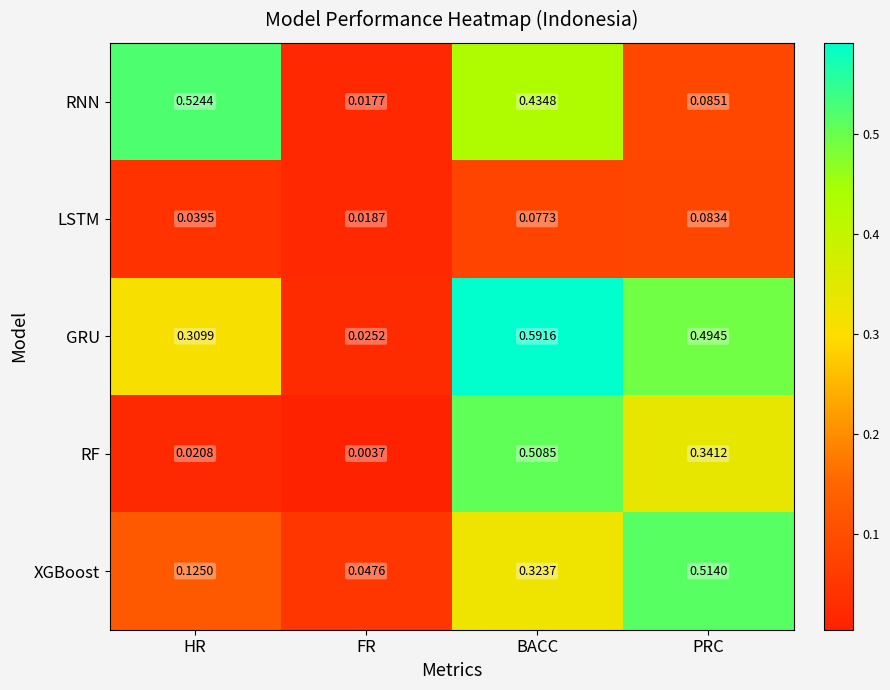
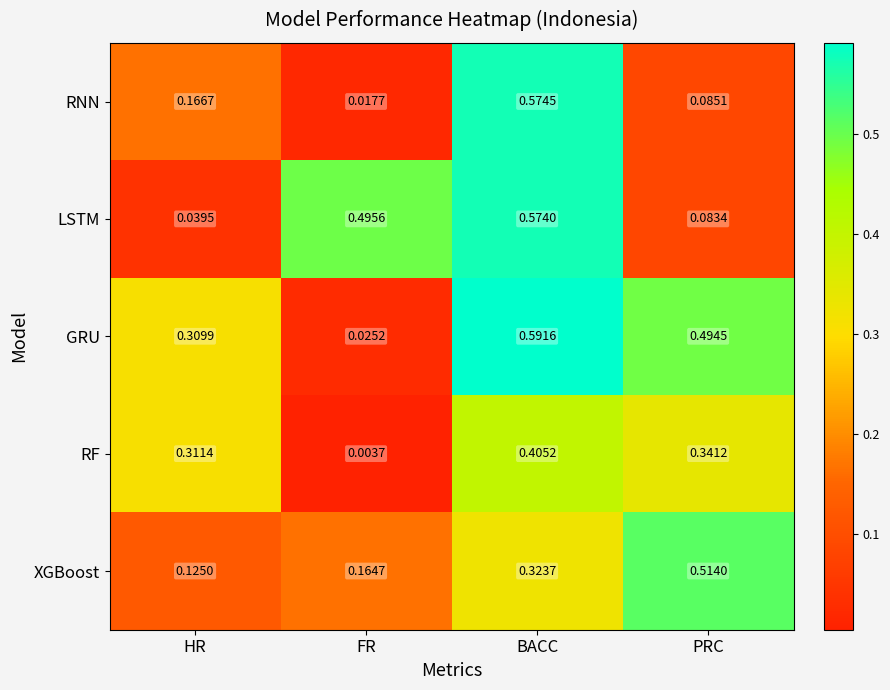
RNN, HR: 0.5244 -> 0.1667
RNN, BACC: 0.4348 -> 0.5745
LSTM, FR: 0.0187 -> 0.4956
LSTM, BACC: 0.0773 -> 0.5740
RF, HR: 0.0208 -> 0.3114
RF, BACC: 0.5085 -> 0.4052
XGBoost, FR: 0.0476 -> 0.1647
